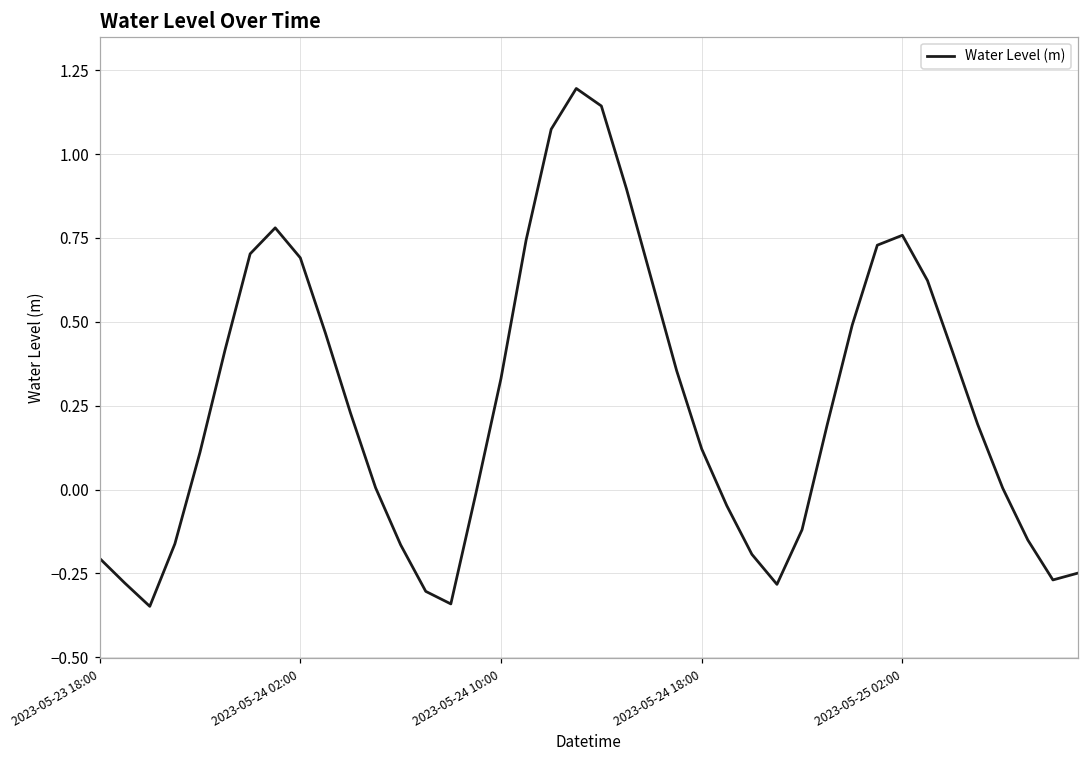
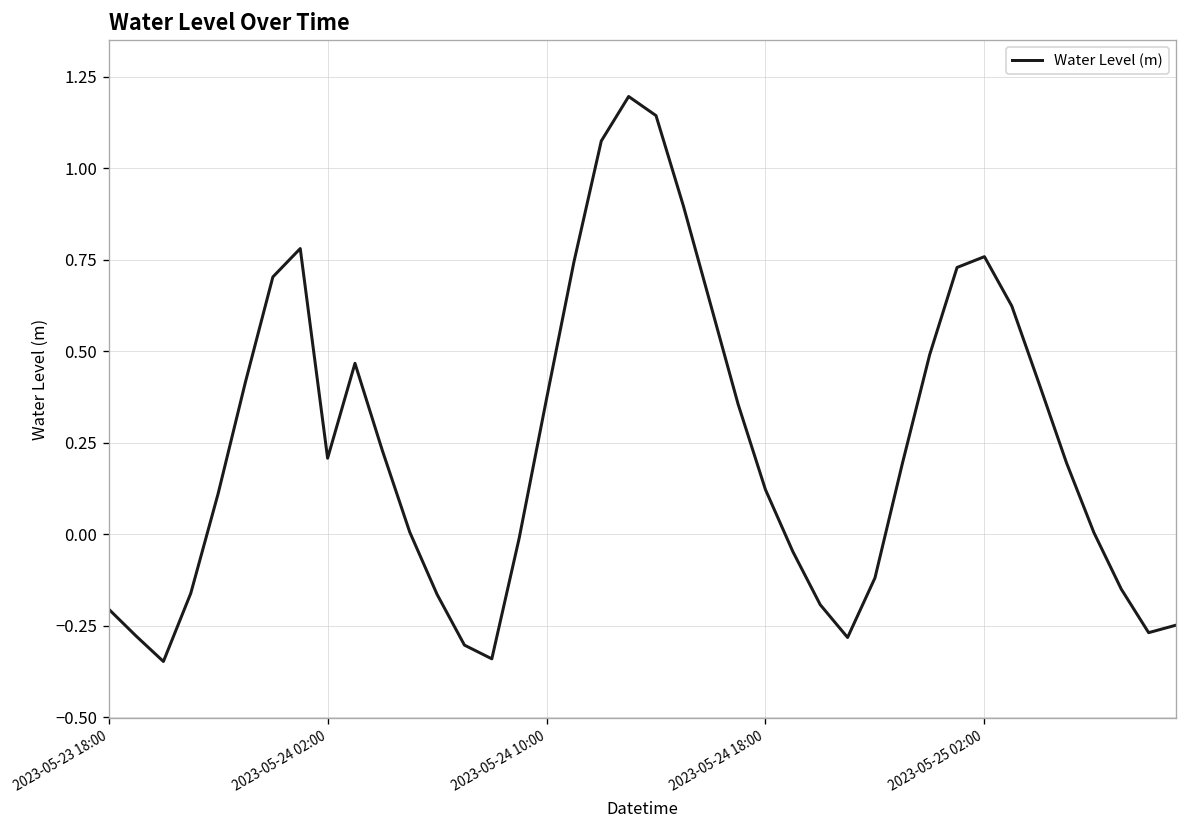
2023-05-24 02:00: 0.69 -> 0.21
2023-05-24 10:00: 0.33 -> 0.37
